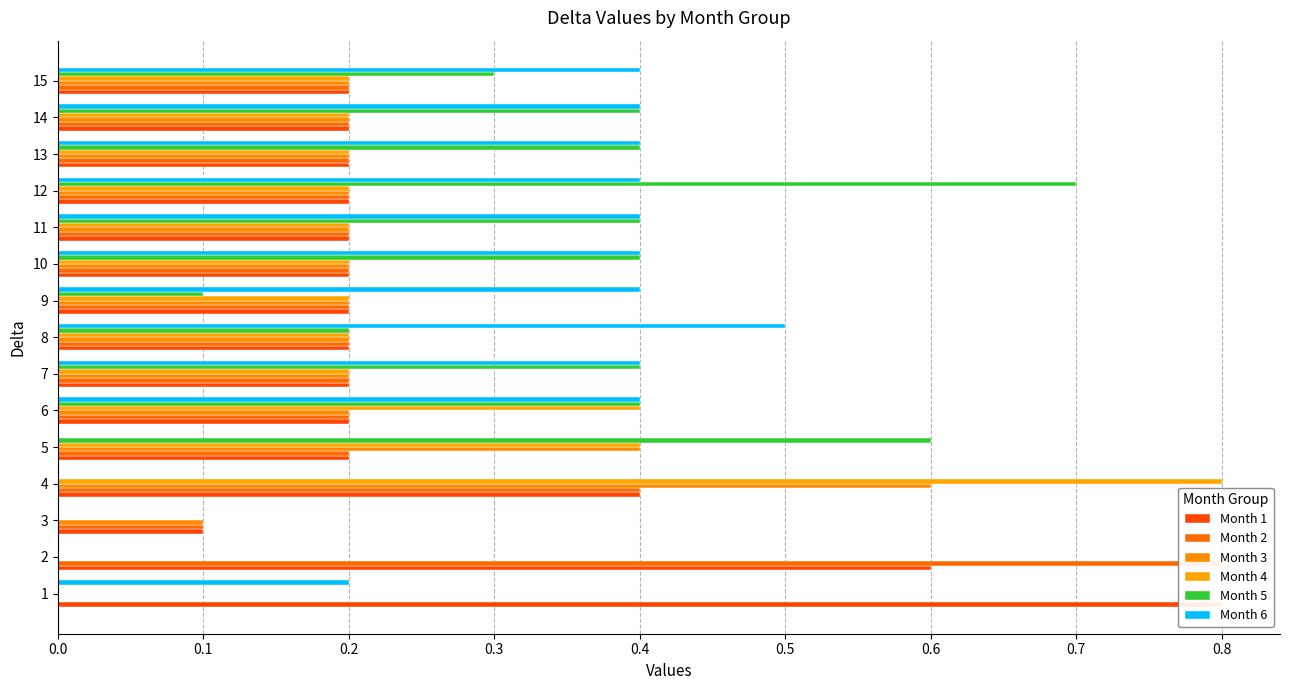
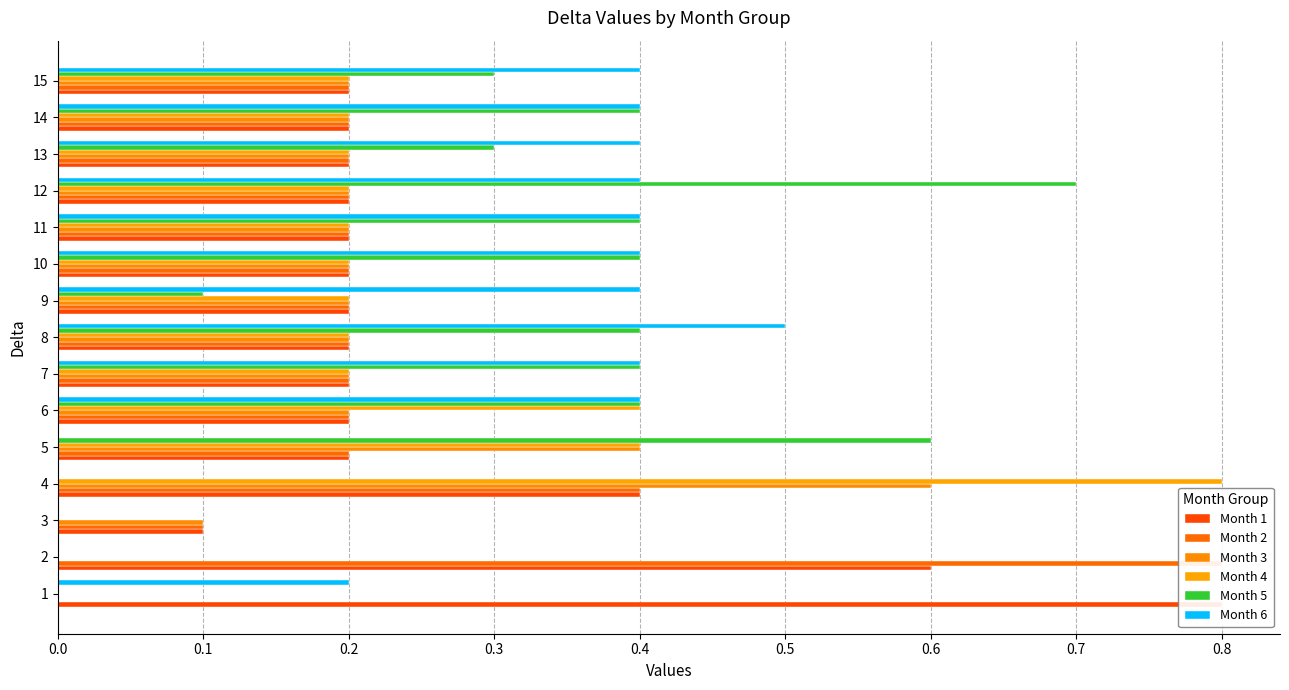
Month 5, 13: 0.4 -> 0.3
Month 5, 8: 0.2 -> 0.4
